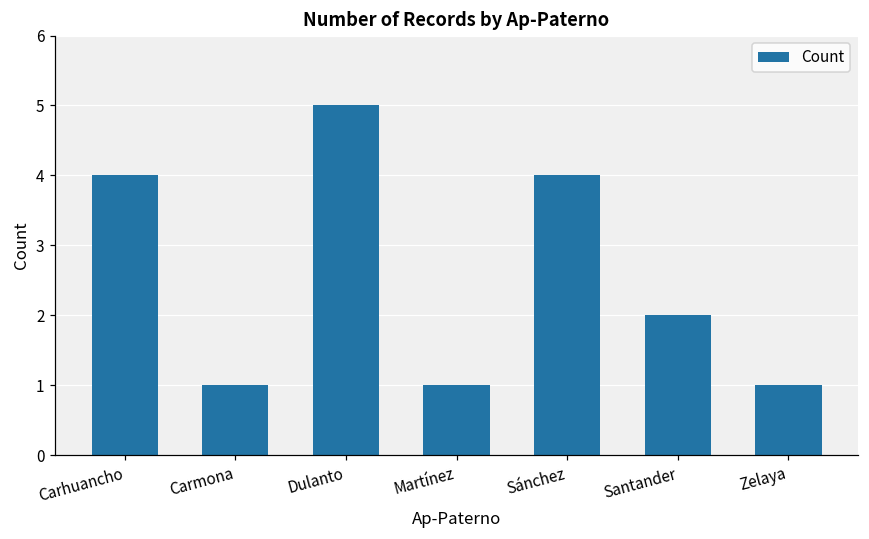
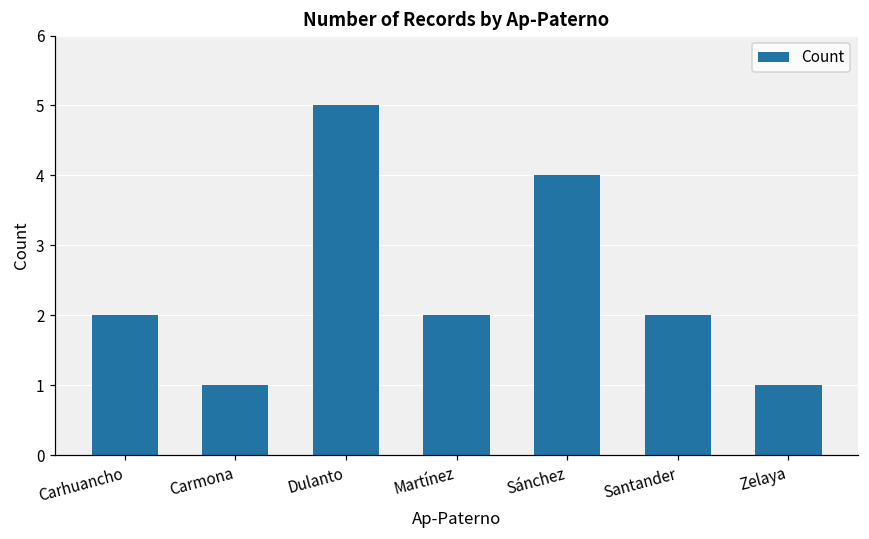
Carhuancho: 4 -> 2
Martínez: 1 -> 2
